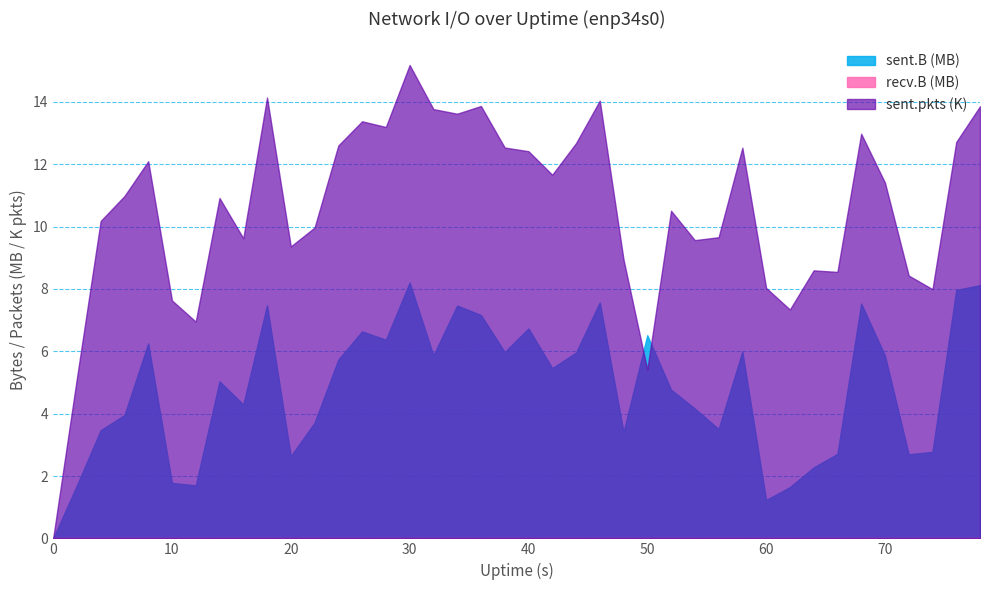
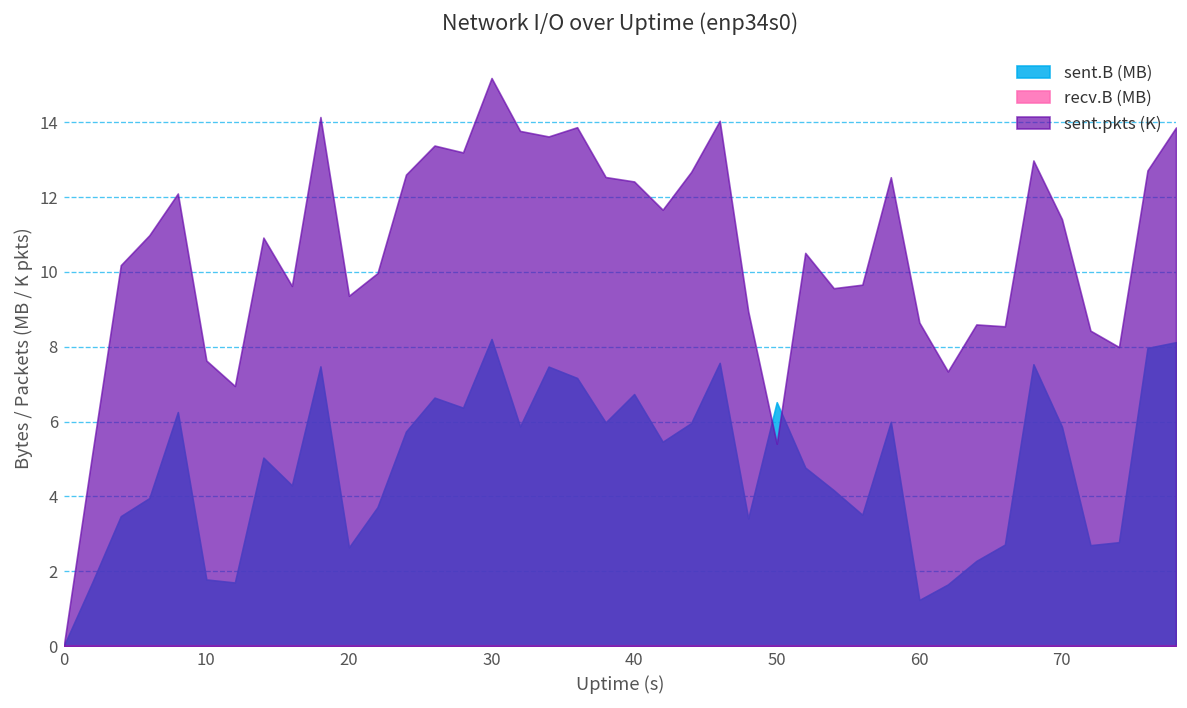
sent.pkts (K), 60: 8.0 -> 8.6
